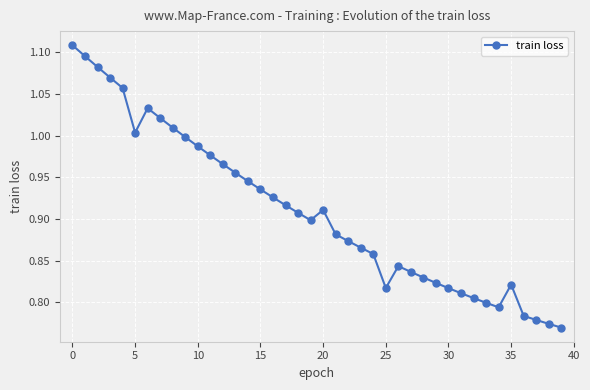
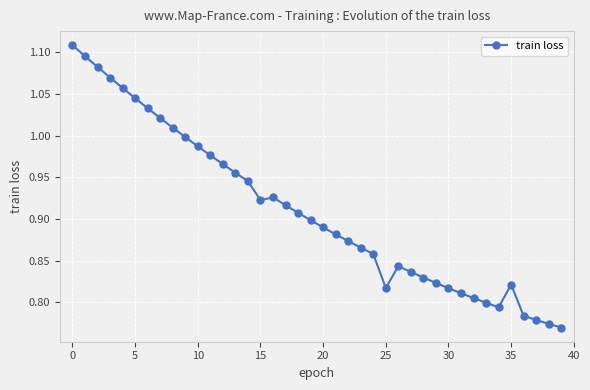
5: 1.00 -> 1.04
15: 0.94 -> 0.92
20: 0.91 -> 0.89
